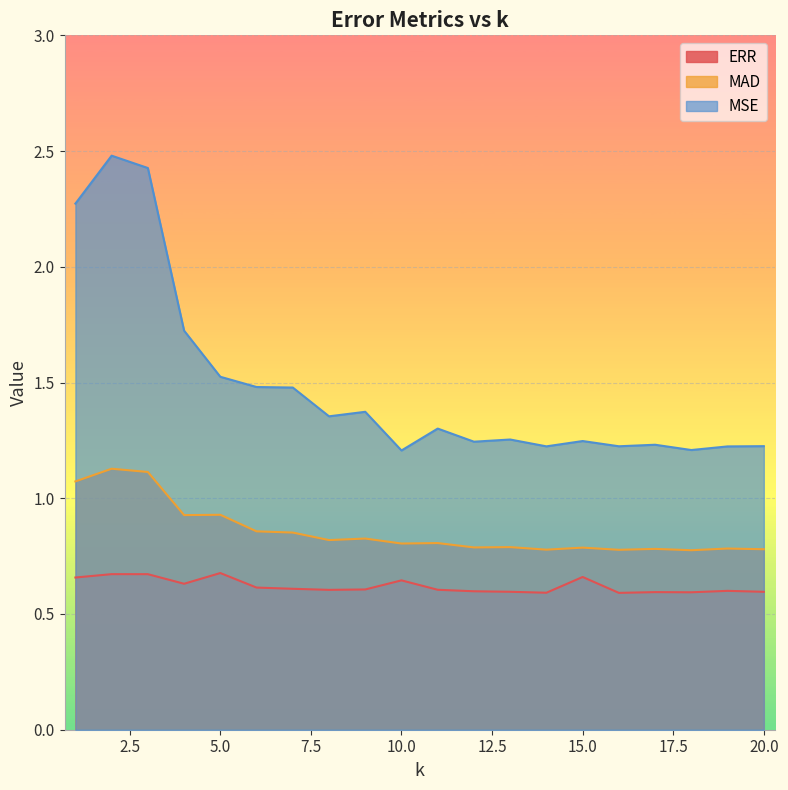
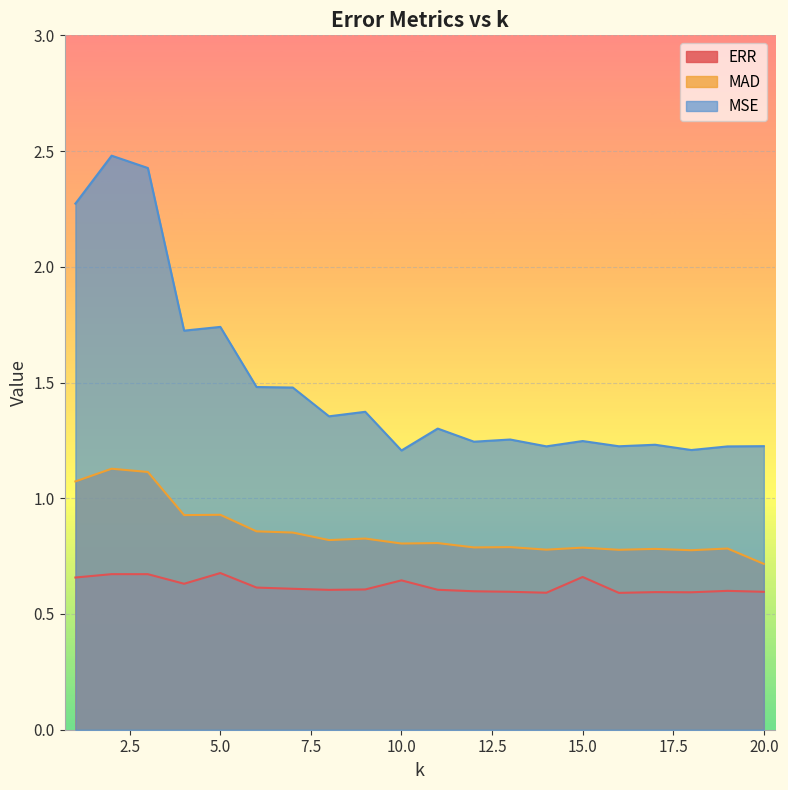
MSE, 5.0: 1.52 -> 1.74
MAD, 20.0: 0.78 -> 0.72
